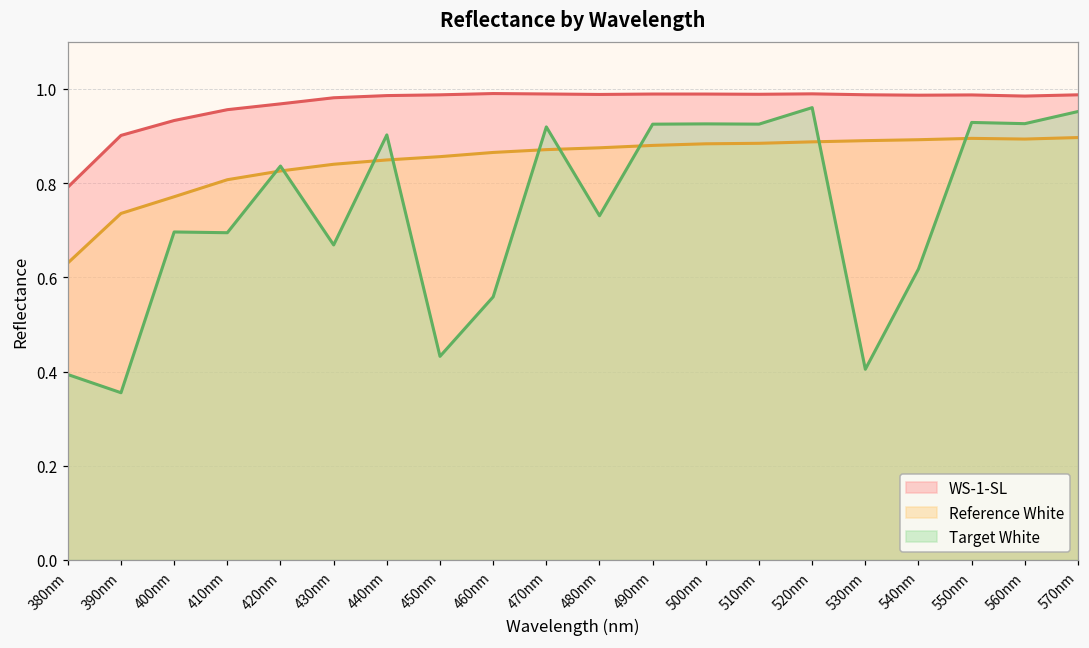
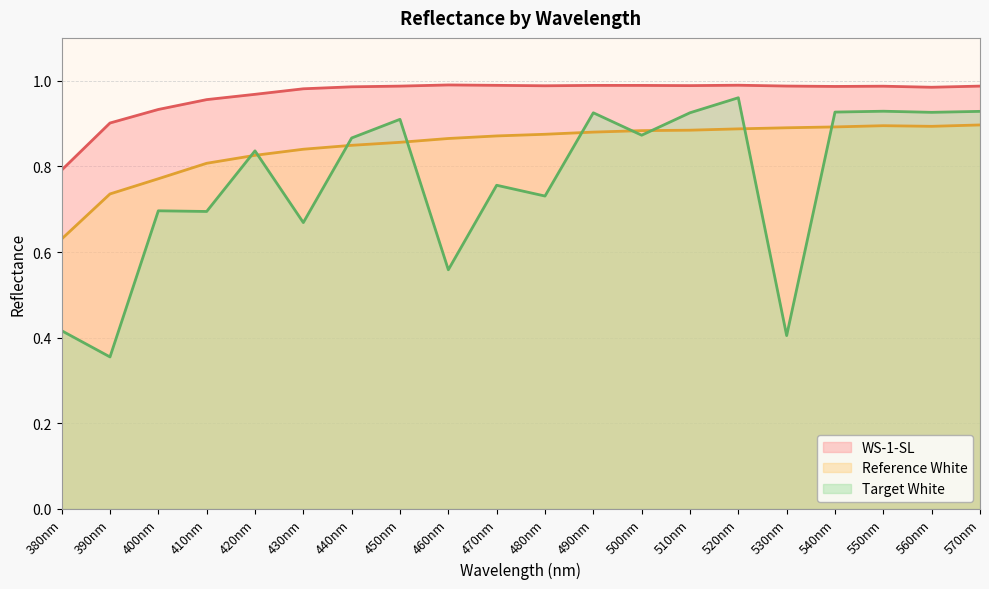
Target White, 380nm: 0.39 -> 0.42
Target White, 440nm: 0.90 -> 0.87
Target White, 450nm: 0.43 -> 0.91
Target White, 470nm: 0.92 -> 0.76
Target White, 500nm: 0.93 -> 0.87
Target White, 540nm: 0.62 -> 0.93
Target White, 570nm: 0.95 -> 0.93
